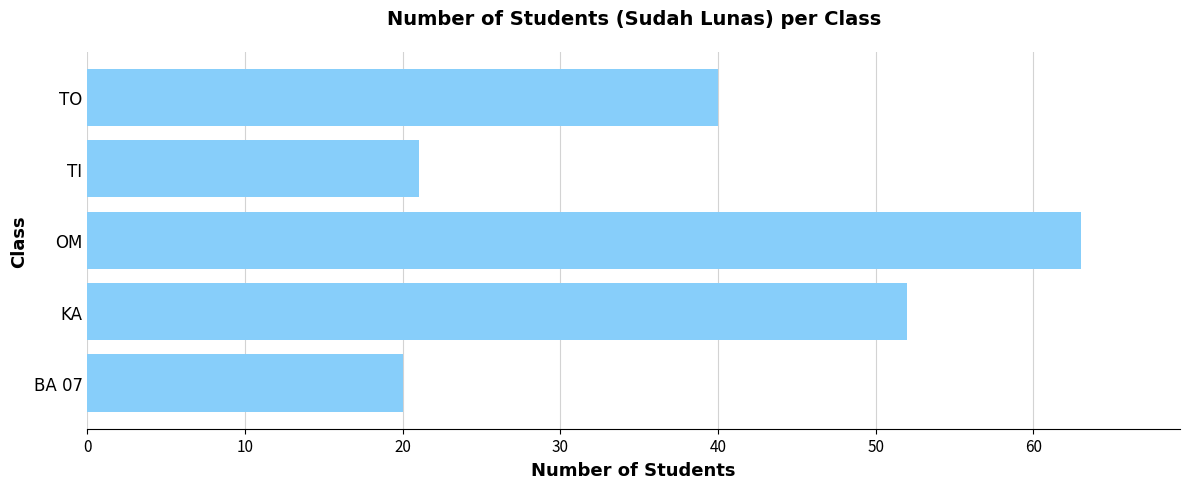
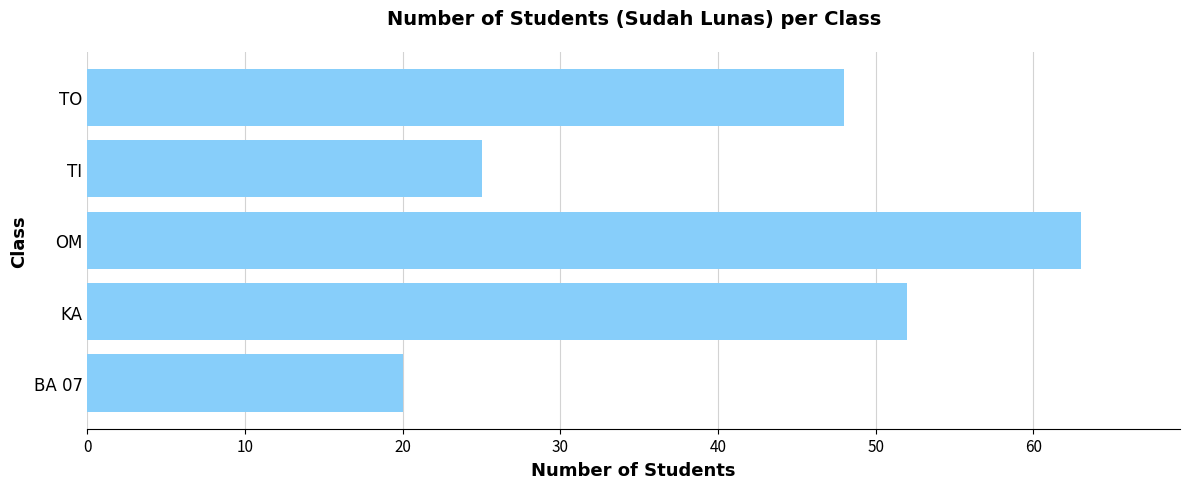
TO: 40 -> 48
TI: 21 -> 25
